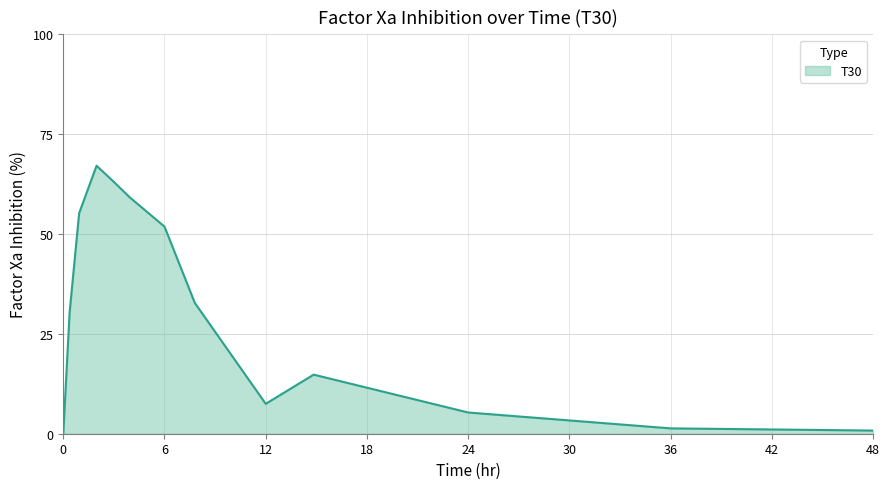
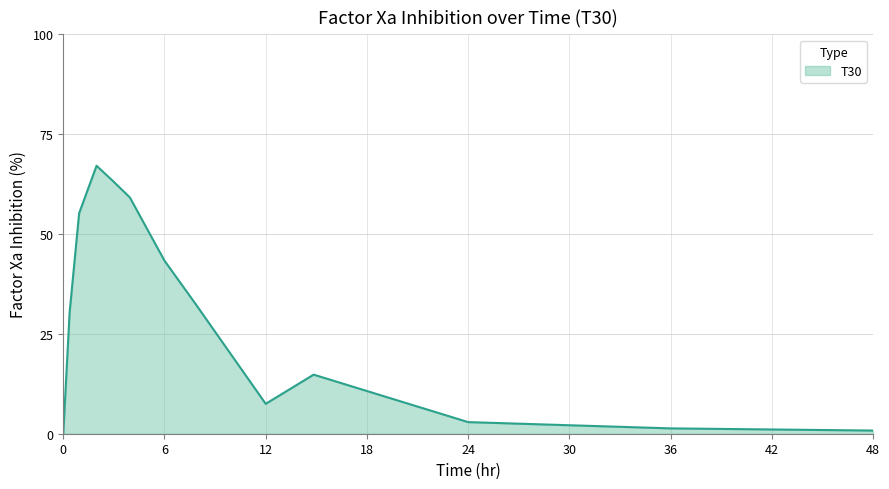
6: 52 -> 43
24: 5 -> 3
